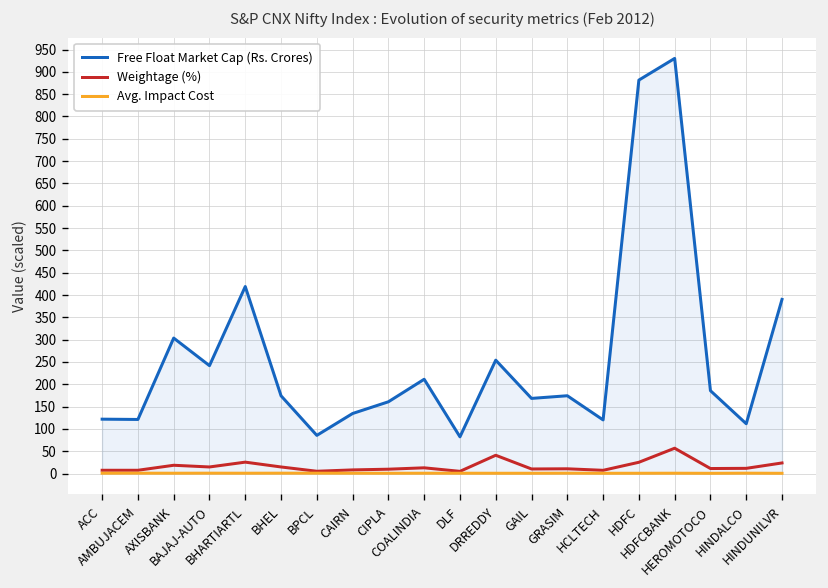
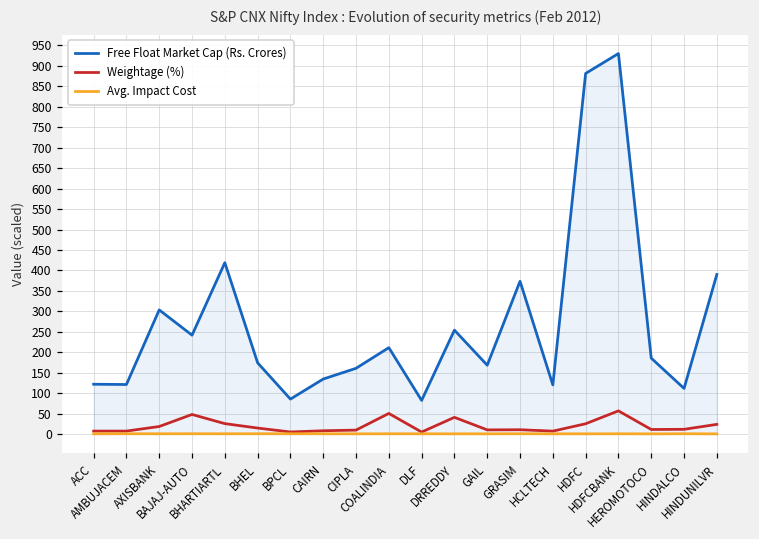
Weightage (%), BAJAJ-AUTO: 10 -> 50
Weightage (%), COALINDIA: 10 -> 50
Free Float Market Cap (Rs. Crores), GRASIM: 170 -> 370
